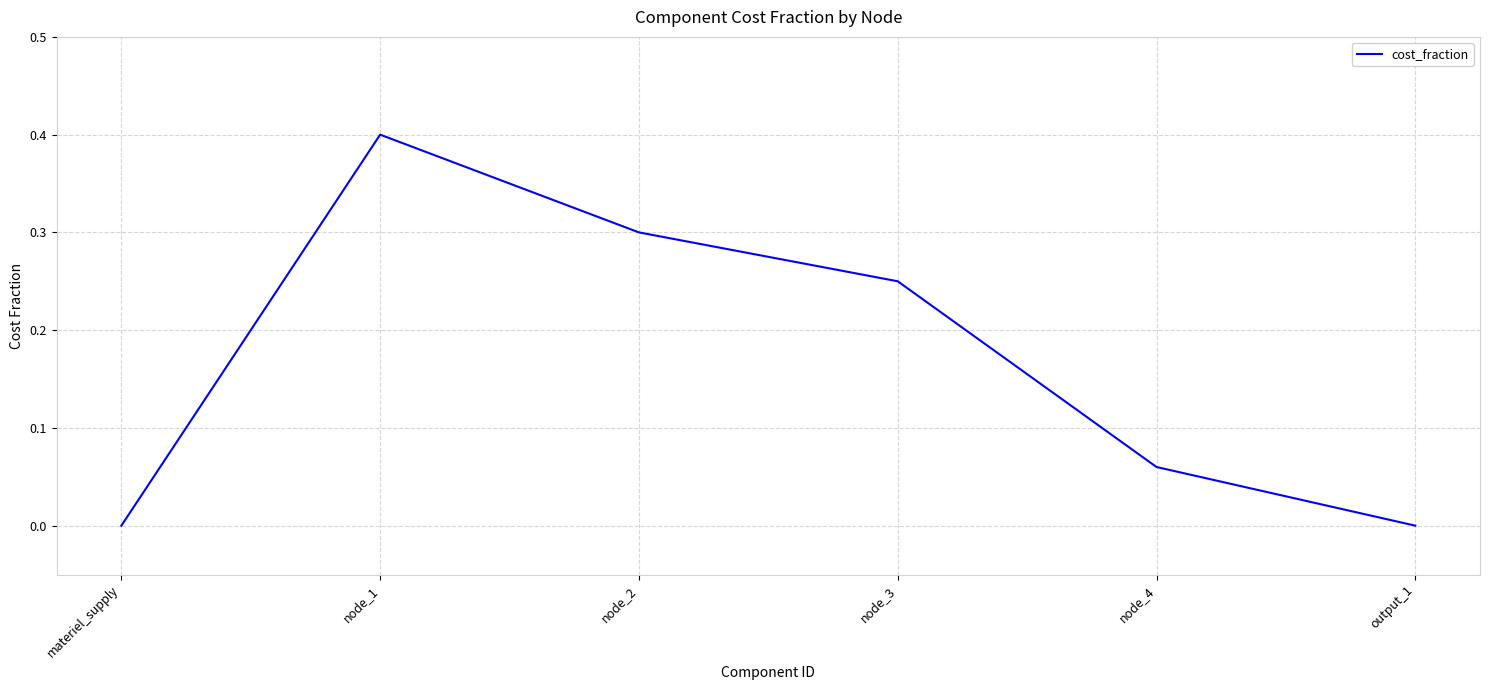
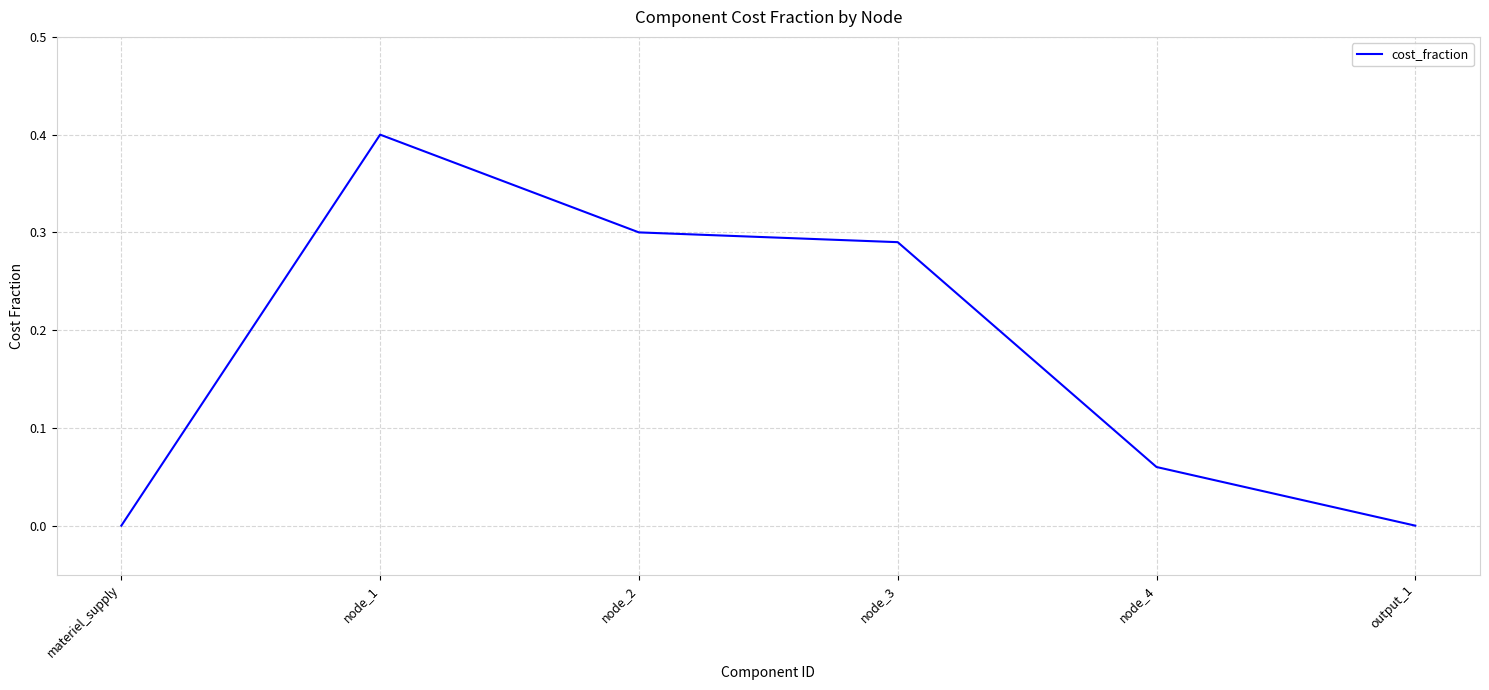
node_3: 0.25 -> 0.29
